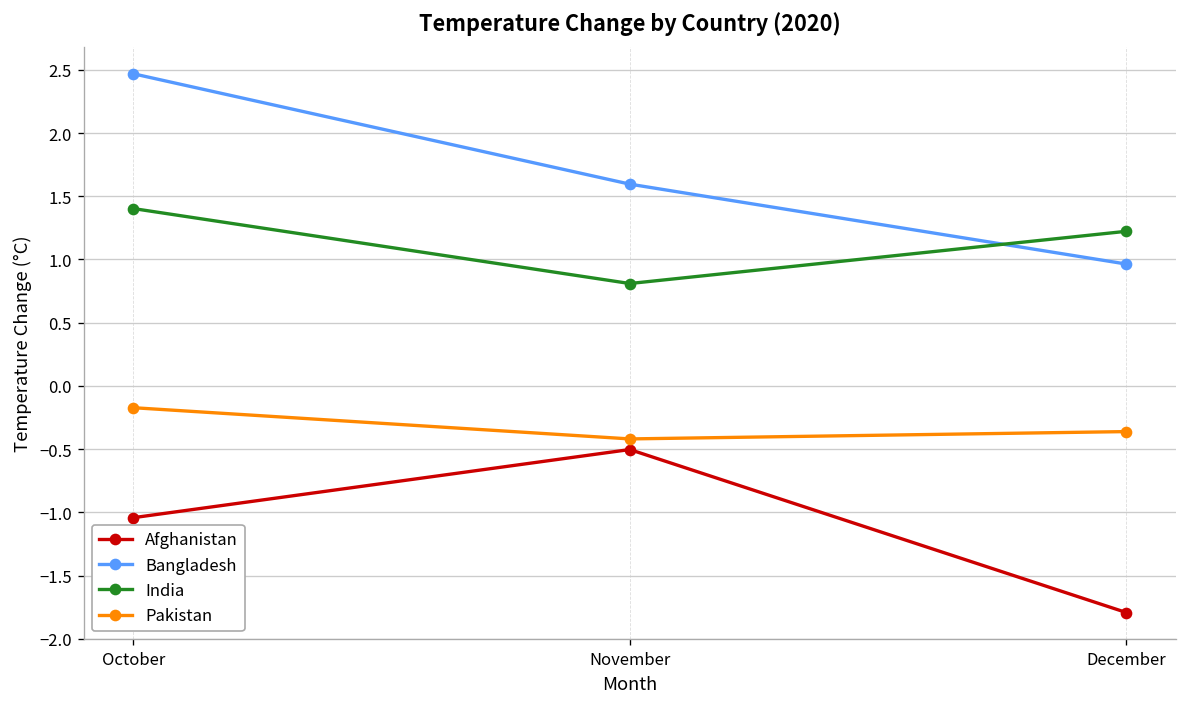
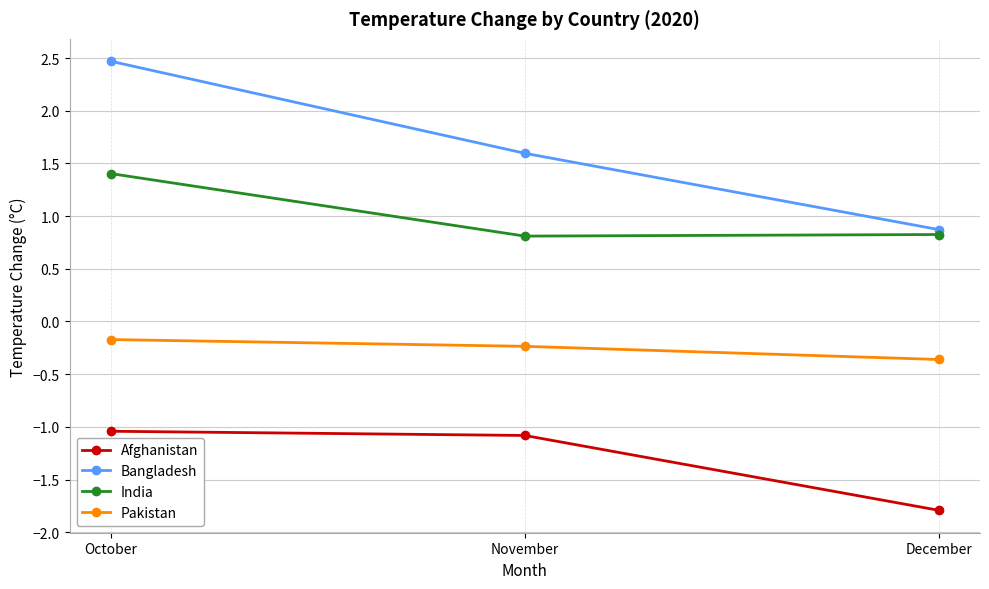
Afghanistan, November: -0.50 -> -1.08
Pakistan, November: -0.42 -> -0.24
Bangladesh, December: 0.96 -> 0.87
India, December: 1.22 -> 0.83
